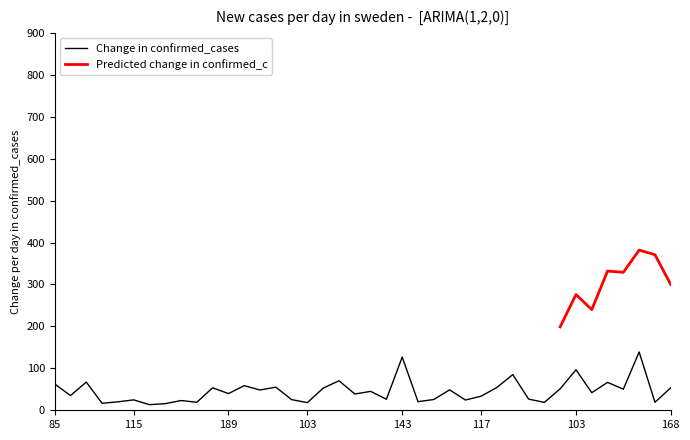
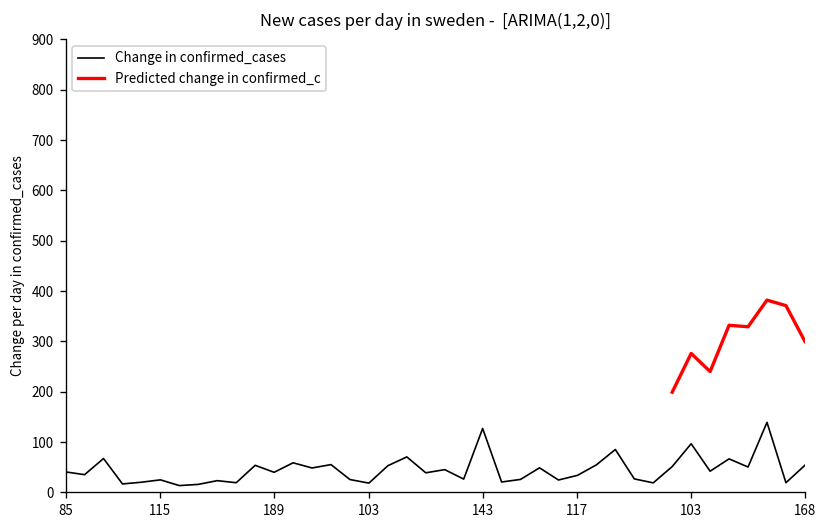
Change in confirmed_cases, 85: 60 -> 40
